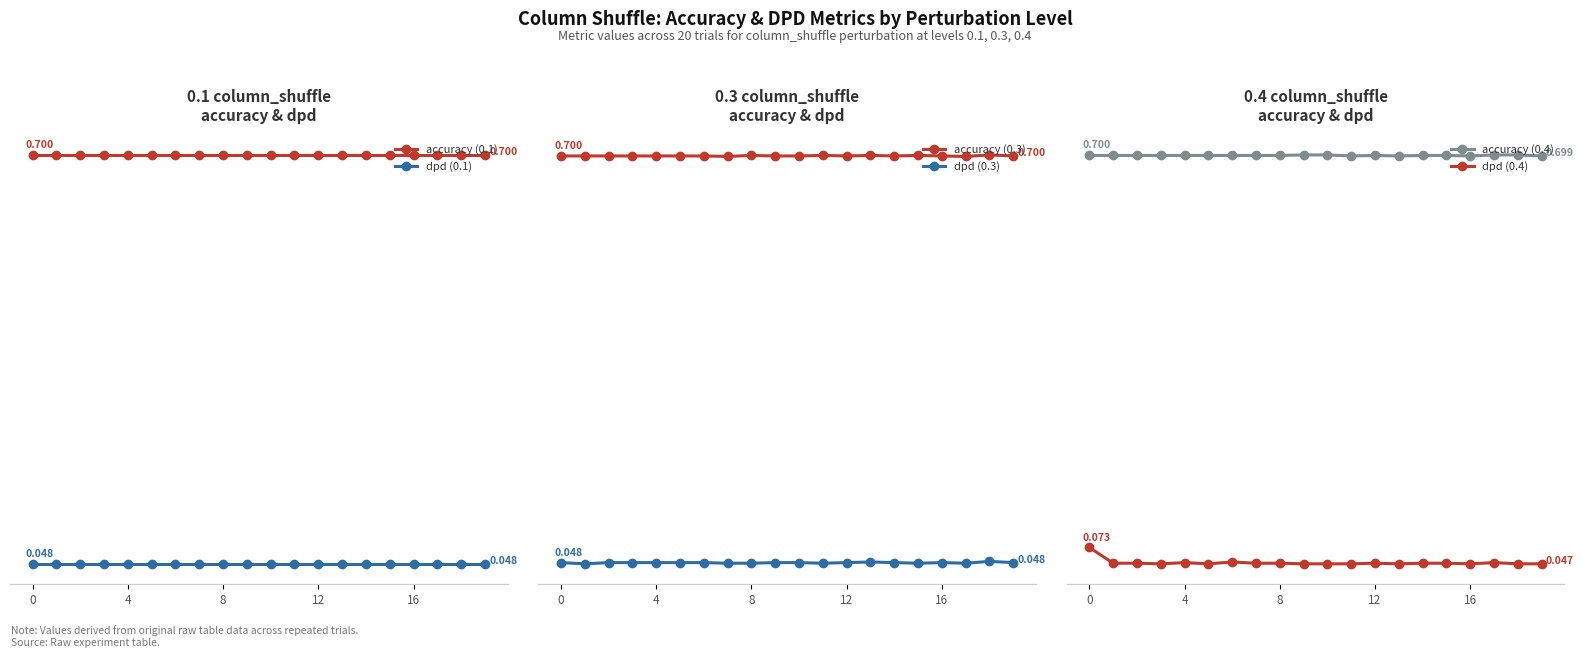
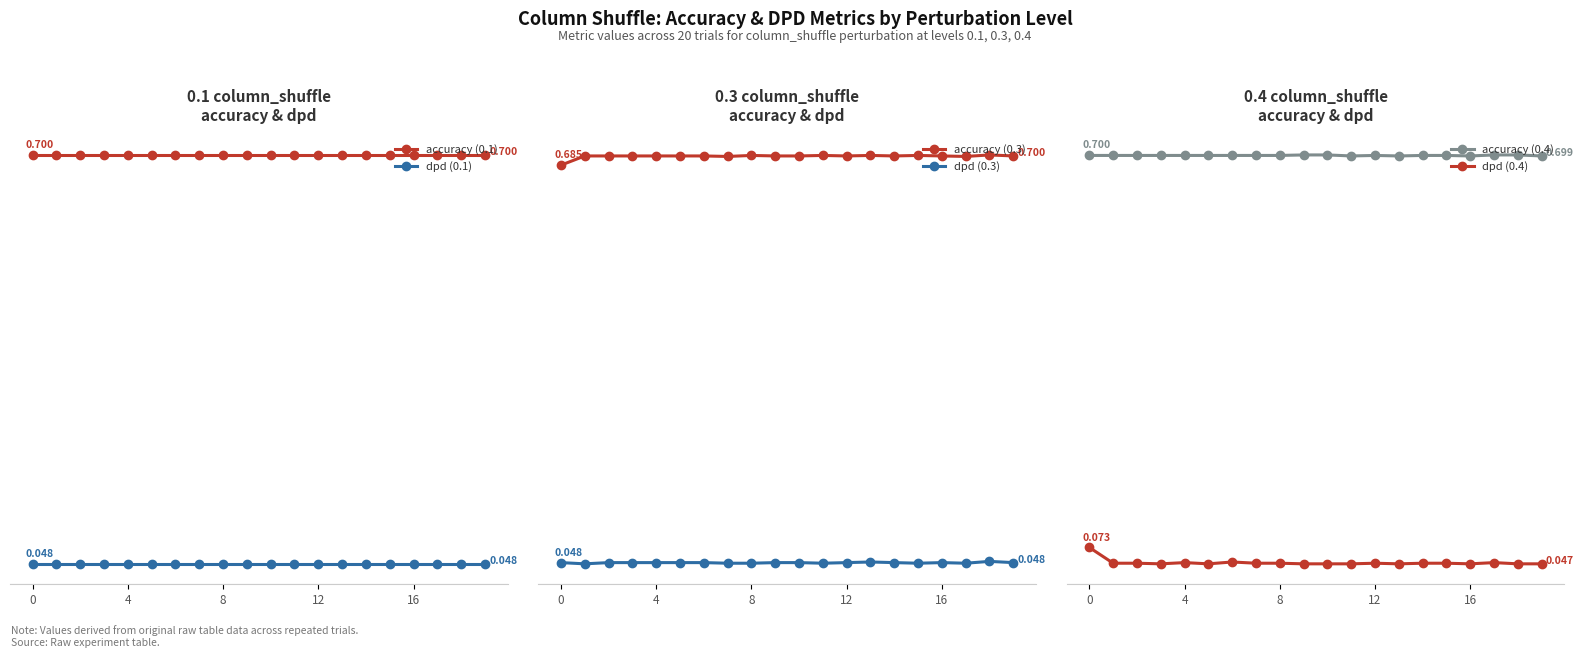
0.3 column_shuffle accuracy & dpd, accuracy (0.3), 0: 0.700 -> 0.685
